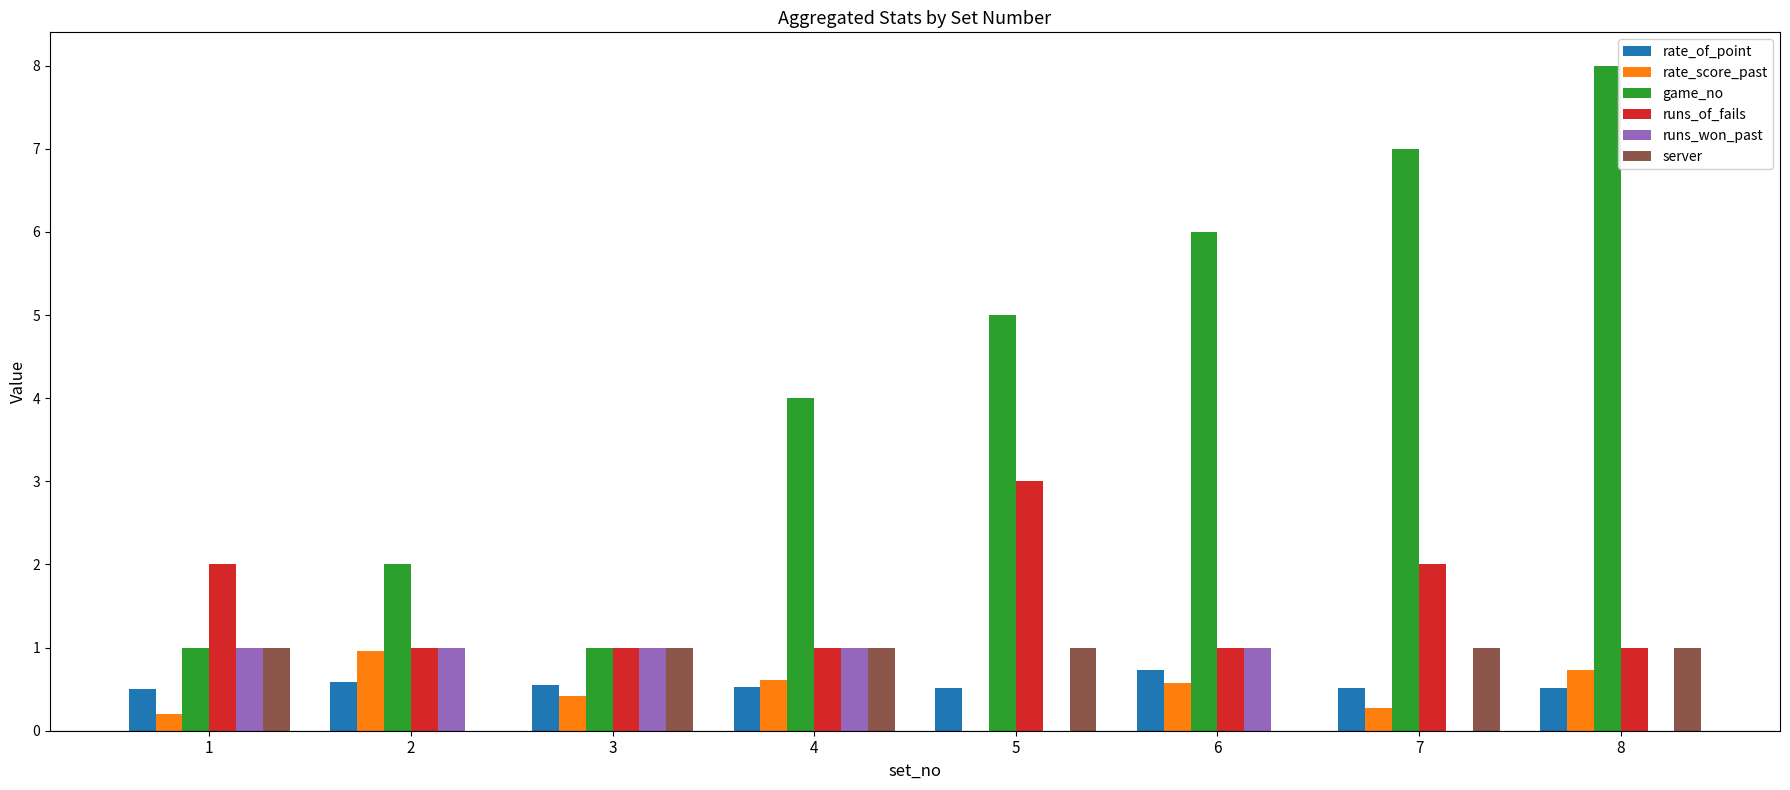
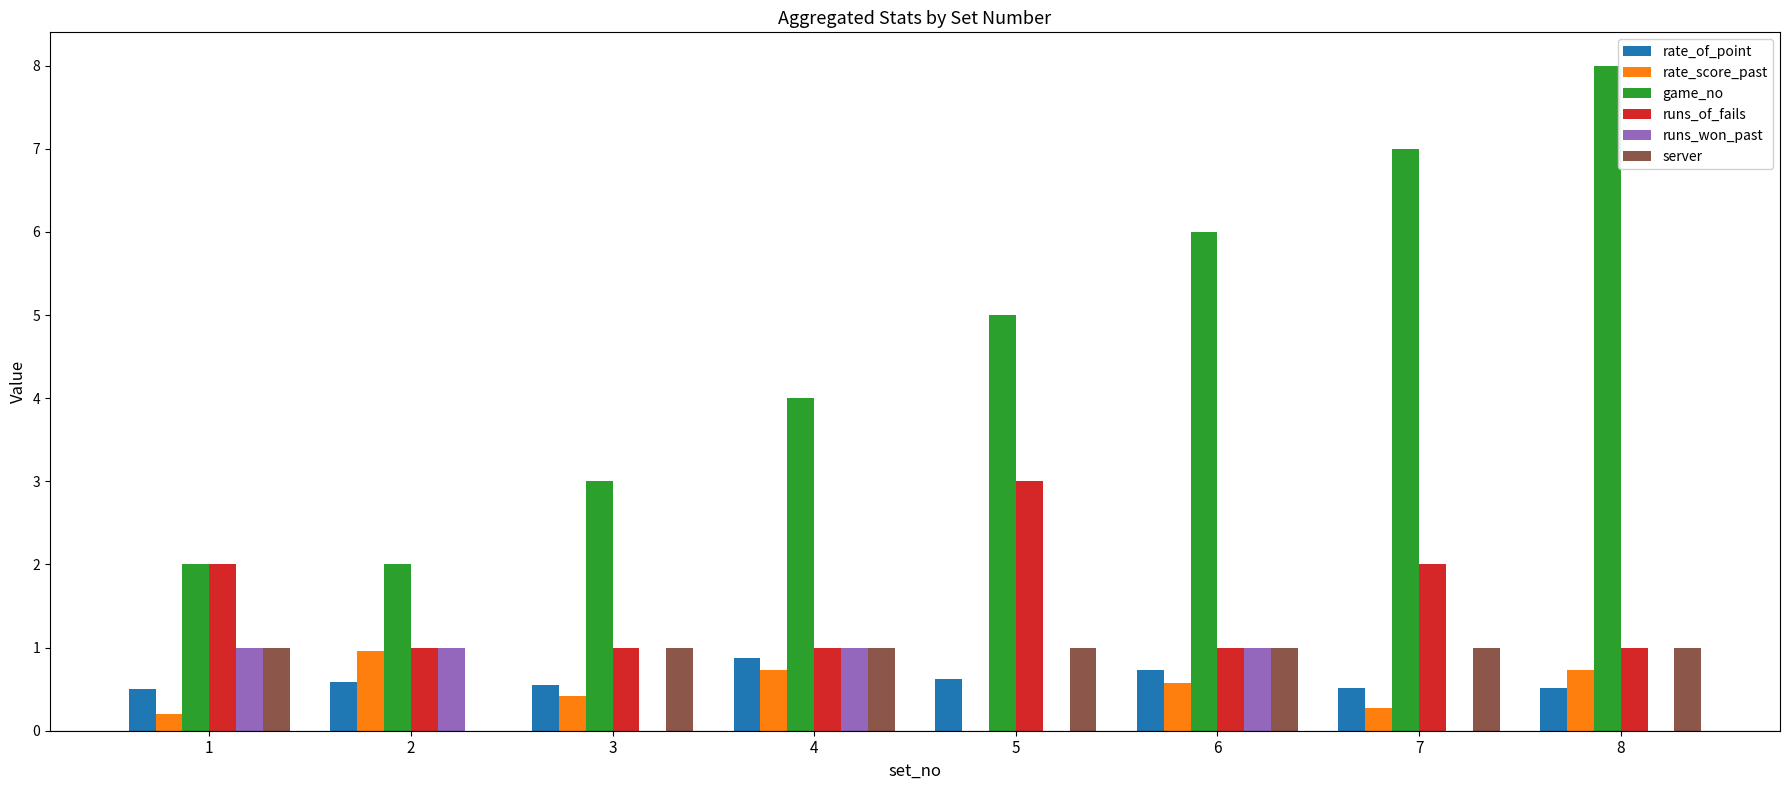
game_no, 1: 1 -> 2
game_no, 3: 1 -> 3
runs_won_past, 3: 1 -> 0
rate_of_point, 4: 0.5 -> 0.9
rate_score_past, 4: 0.6 -> 0.7
rate_of_point, 5: 0.5 -> 0.6
server, 6: 0 -> 1
